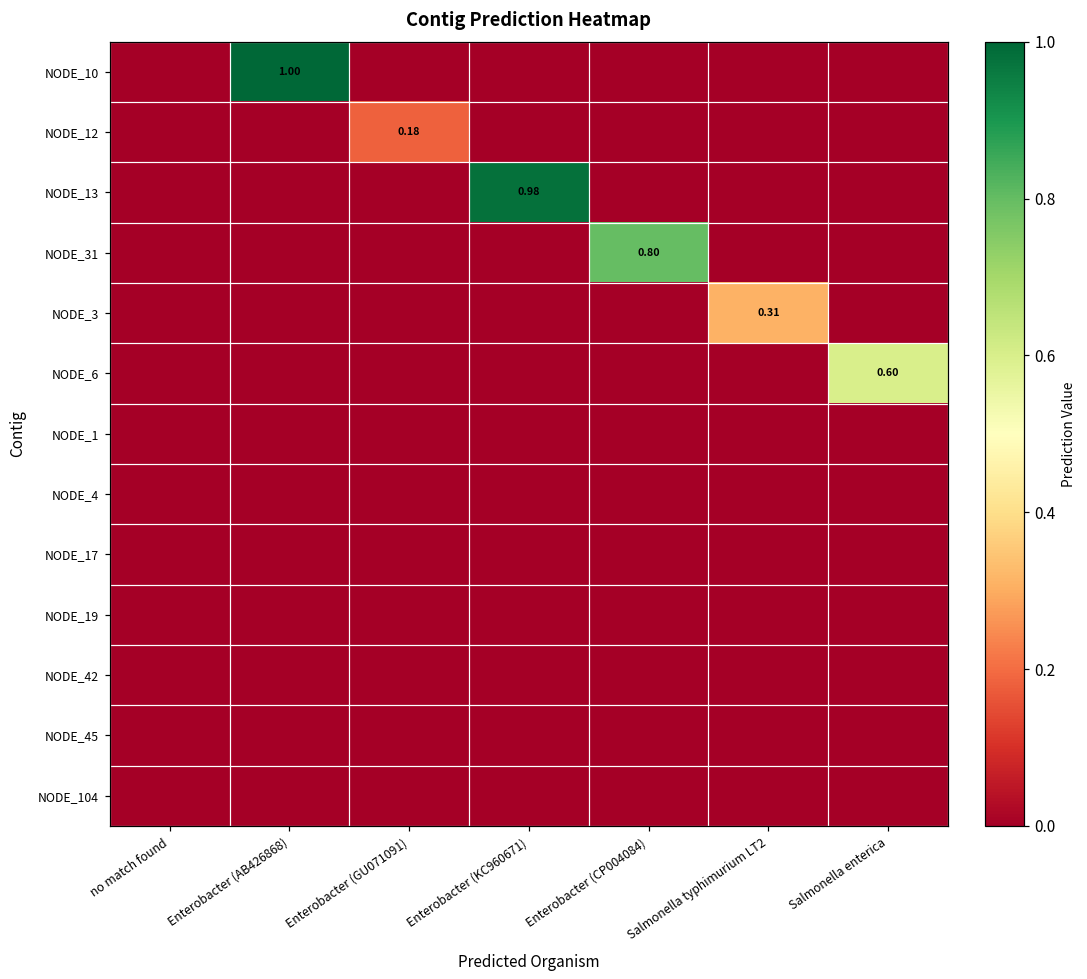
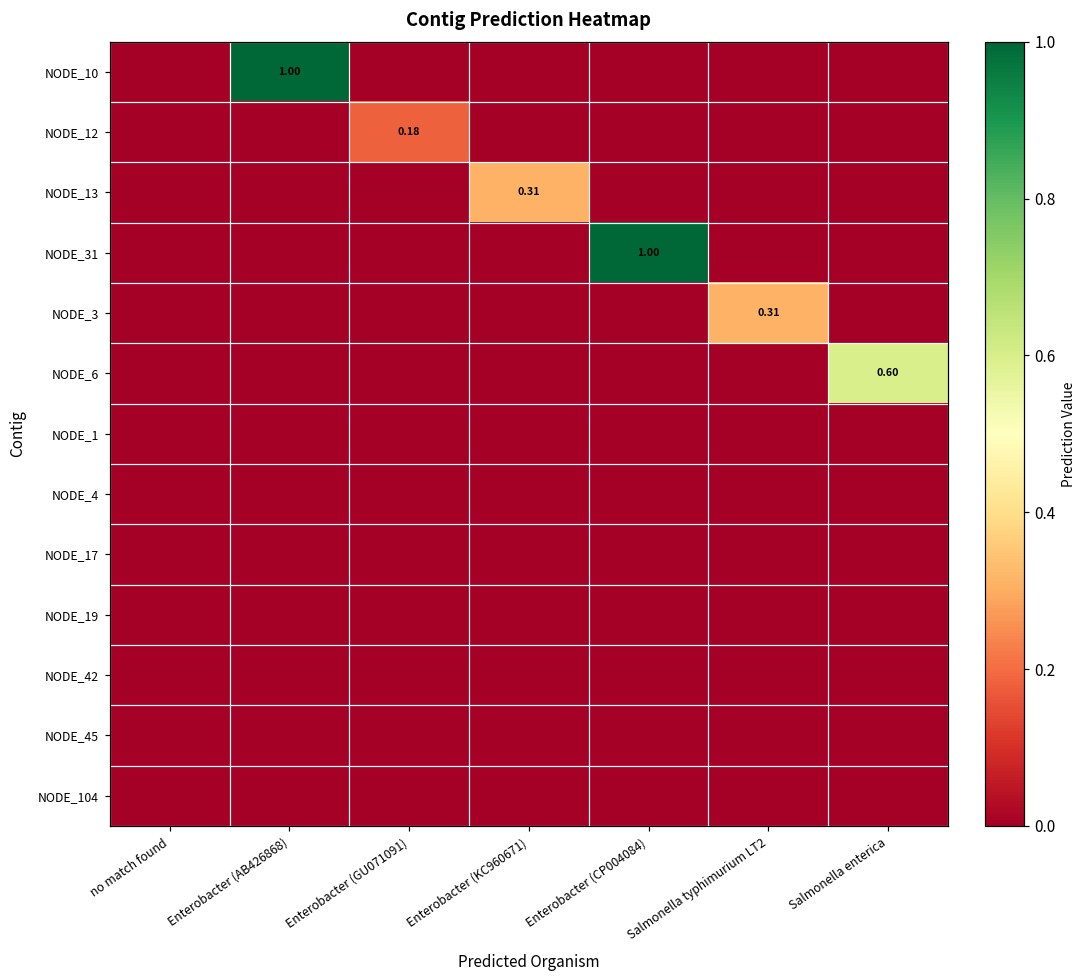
NODE_13, Enterobacter (KC960671): 0.98 -> 0.31
NODE_31, Enterobacter (CP004084): 0.80 -> 1.00
